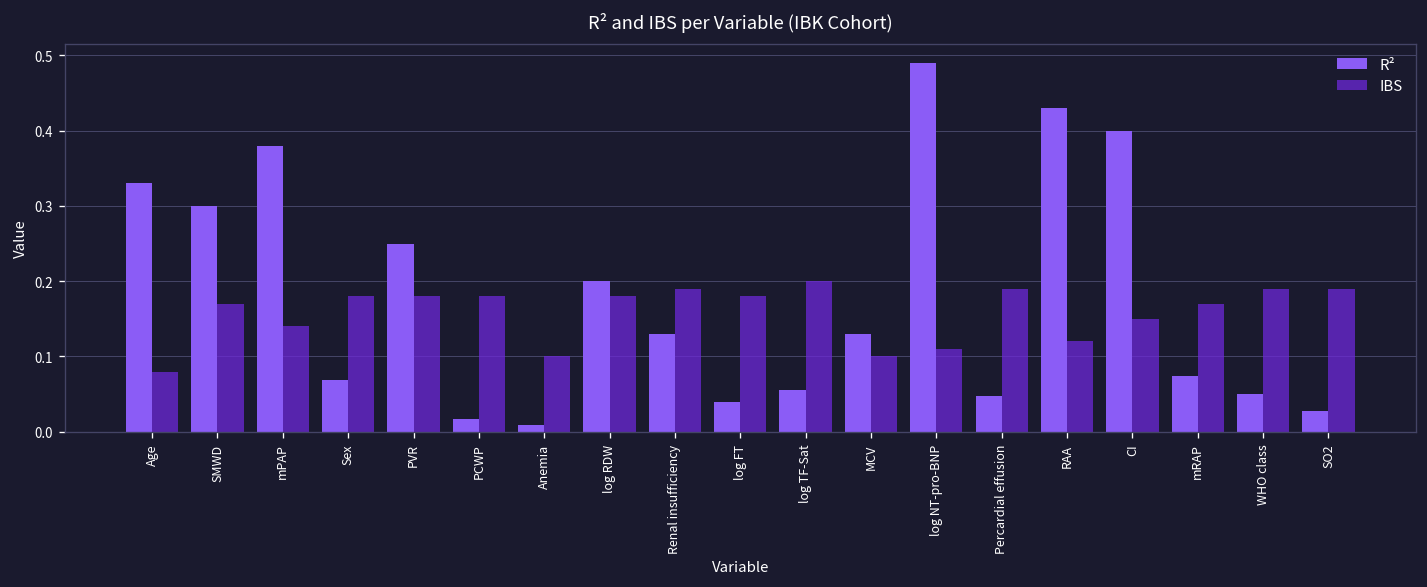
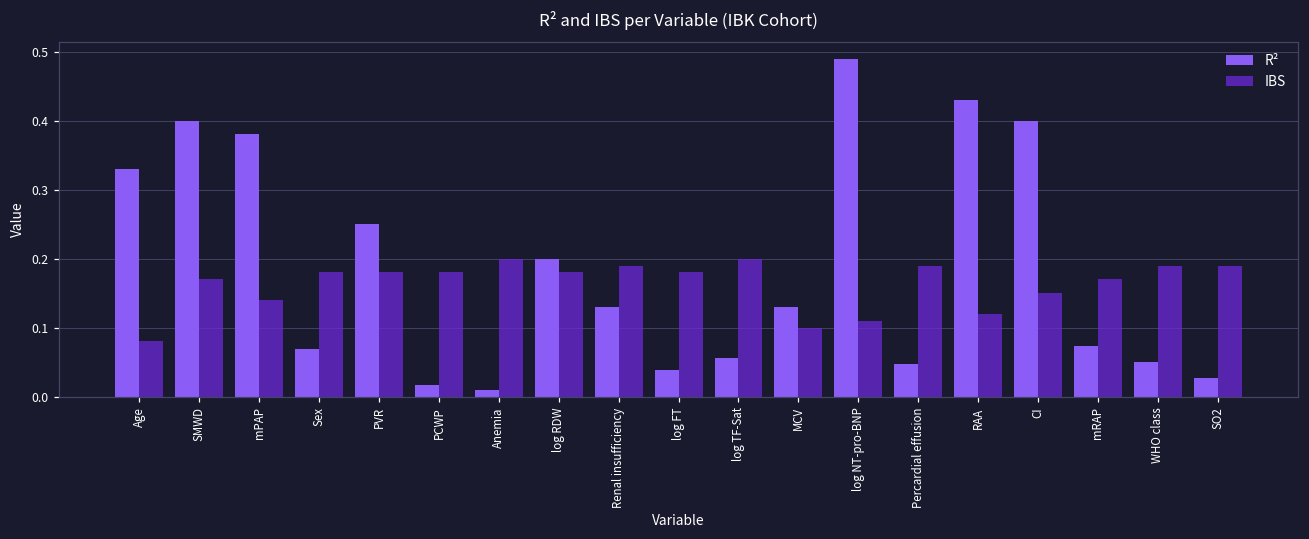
R², SMWD: 0.3 -> 0.4
IBS, Anemia: 0.1 -> 0.2
